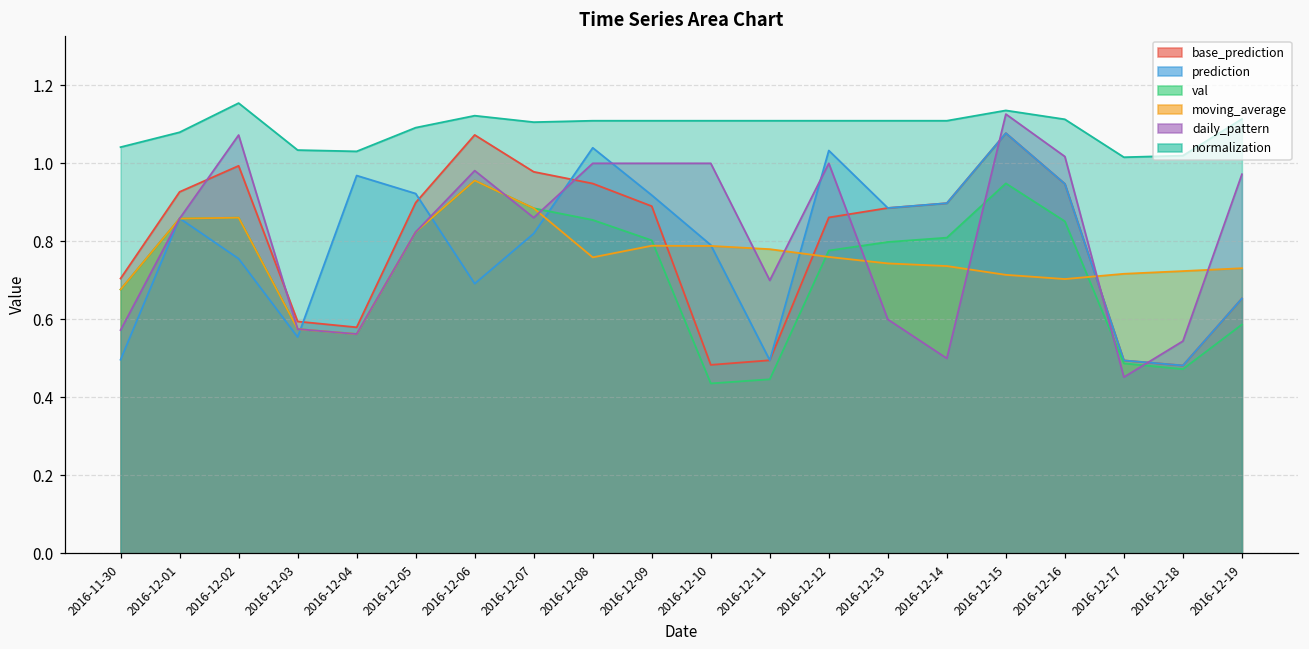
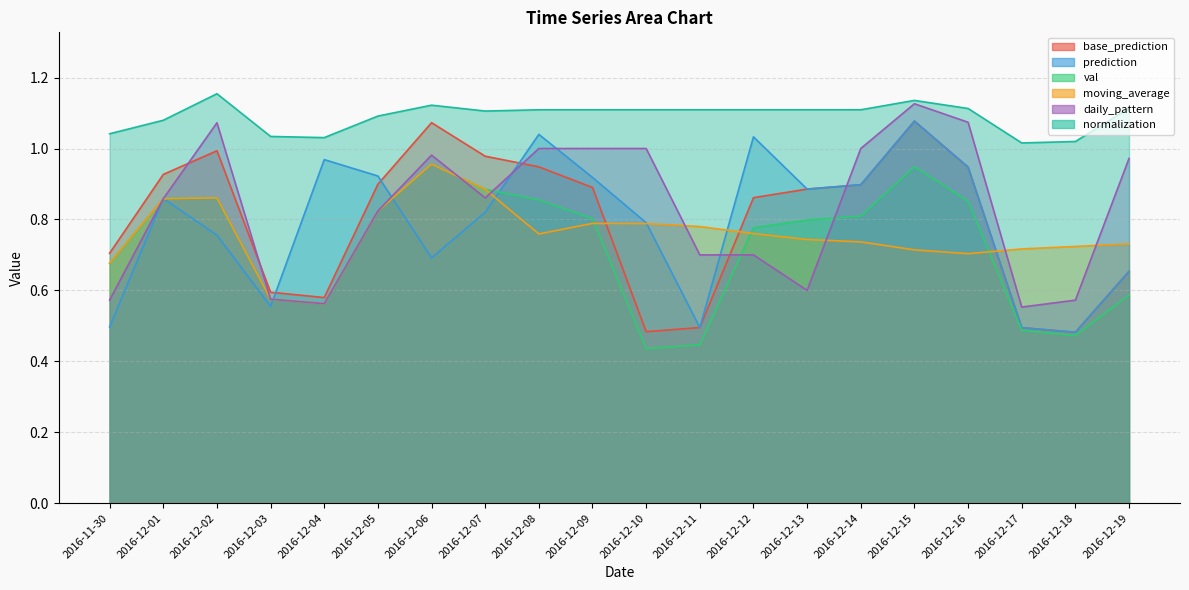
daily_pattern, 2016-12-12: 1.0 -> 0.7
daily_pattern, 2016-12-14: 0.5 -> 1.0
daily_pattern, 2016-12-16: 1.02 -> 1.07
daily_pattern, 2016-12-17: 0.45 -> 0.55
daily_pattern, 2016-12-18: 0.54 -> 0.57
